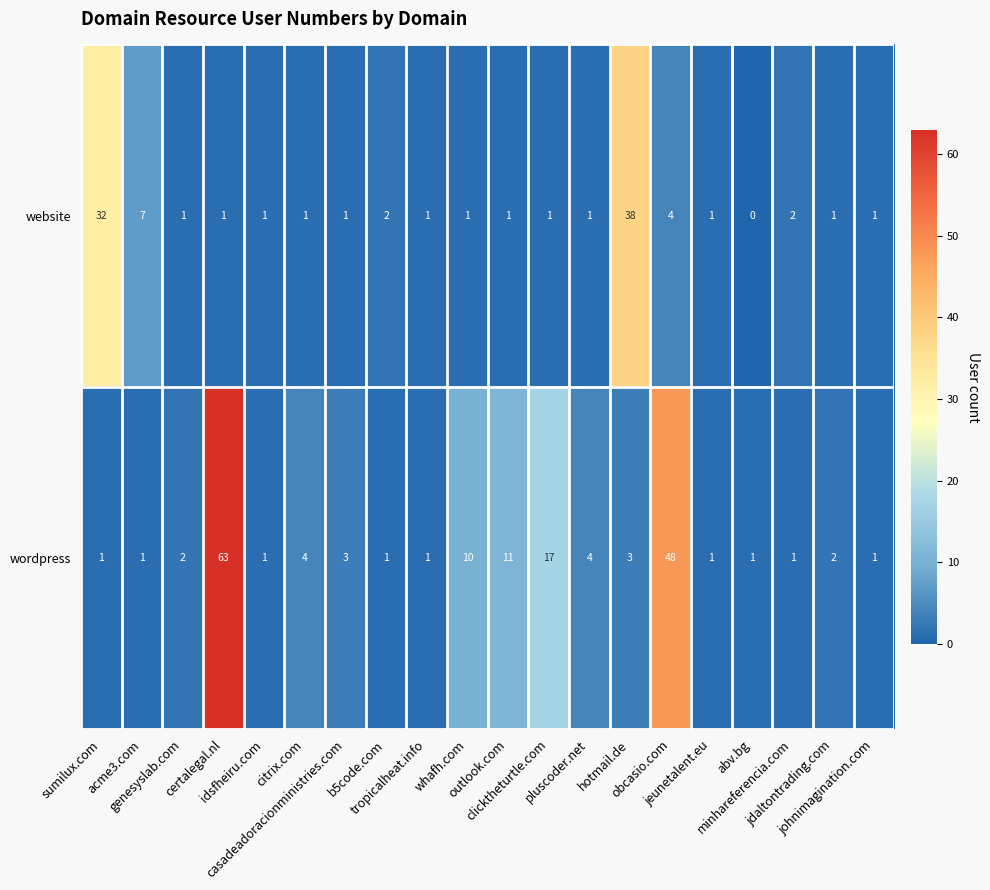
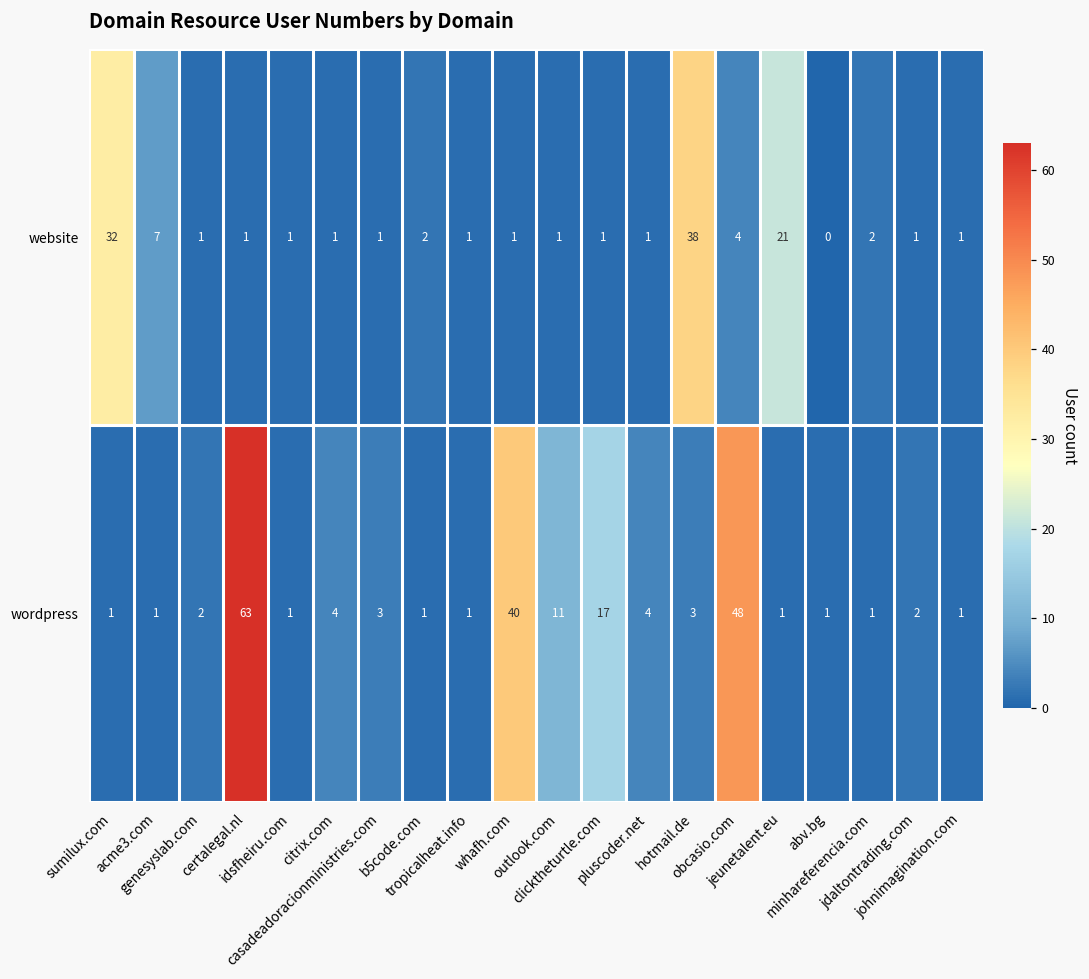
website, jeunetalent.eu: 1 -> 21
wordpress, whafh.com: 10 -> 40
